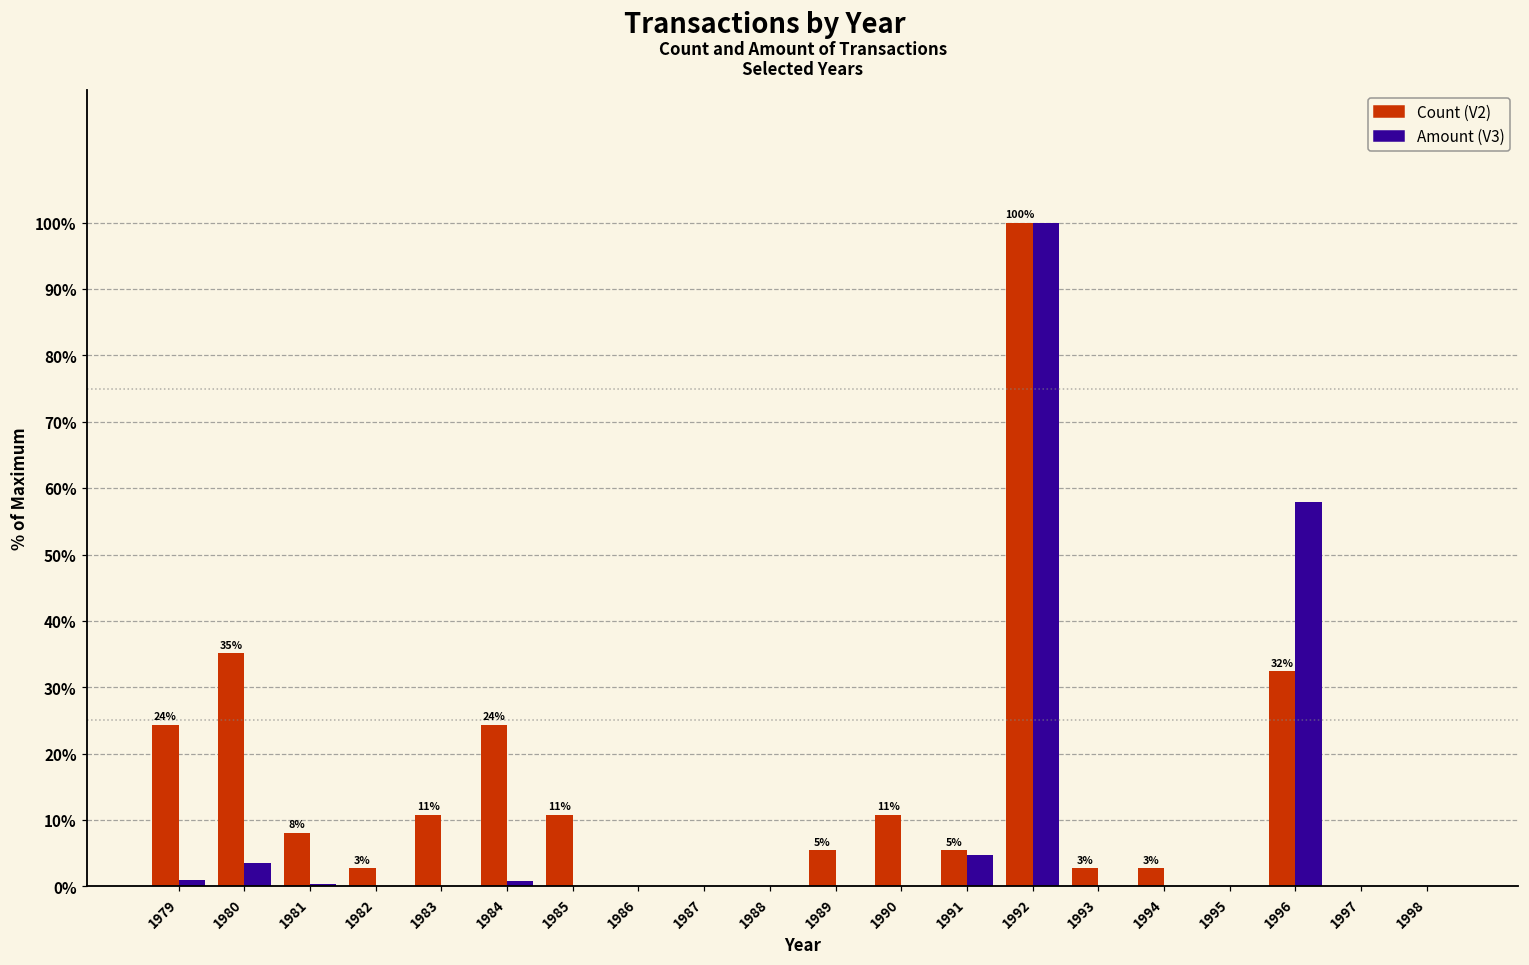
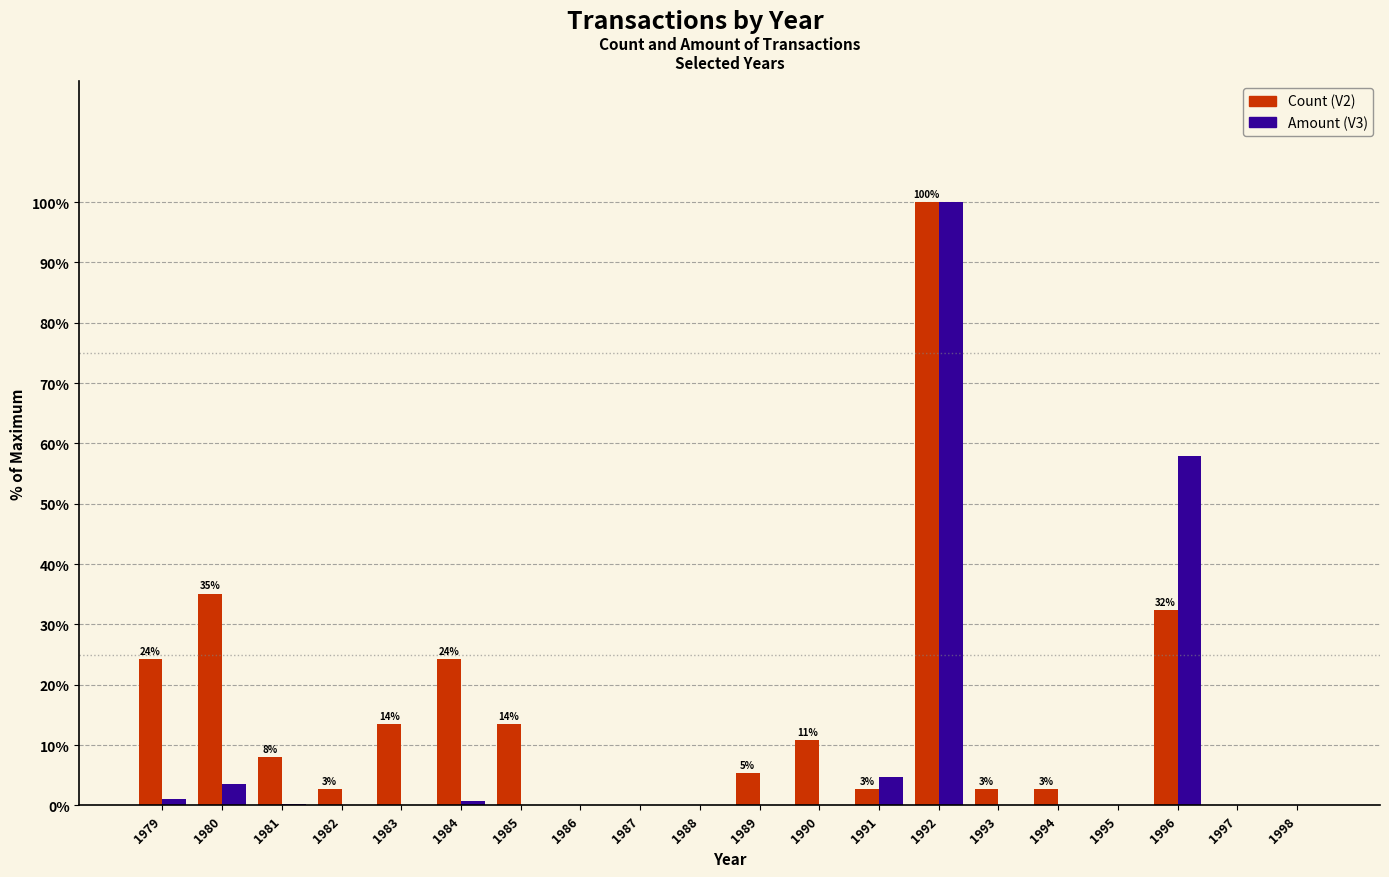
Count (V2), 1983: 11% -> 14%
Count (V2), 1985: 11% -> 14%
Count (V2), 1991: 5% -> 3%
